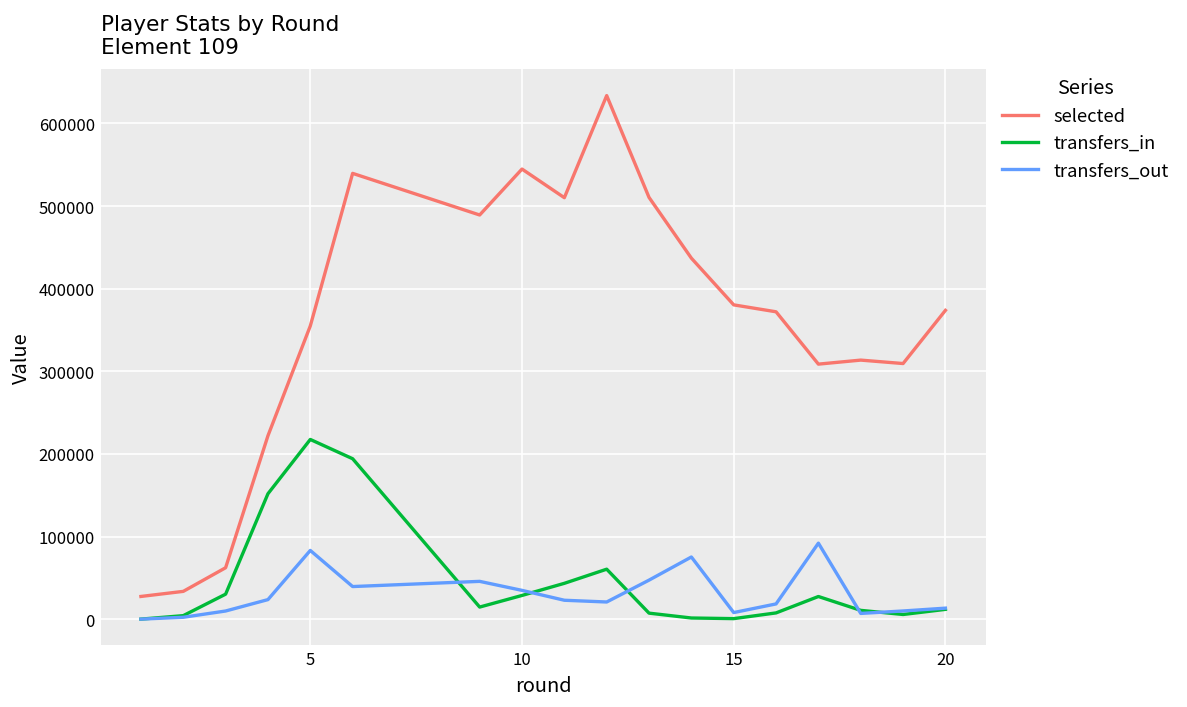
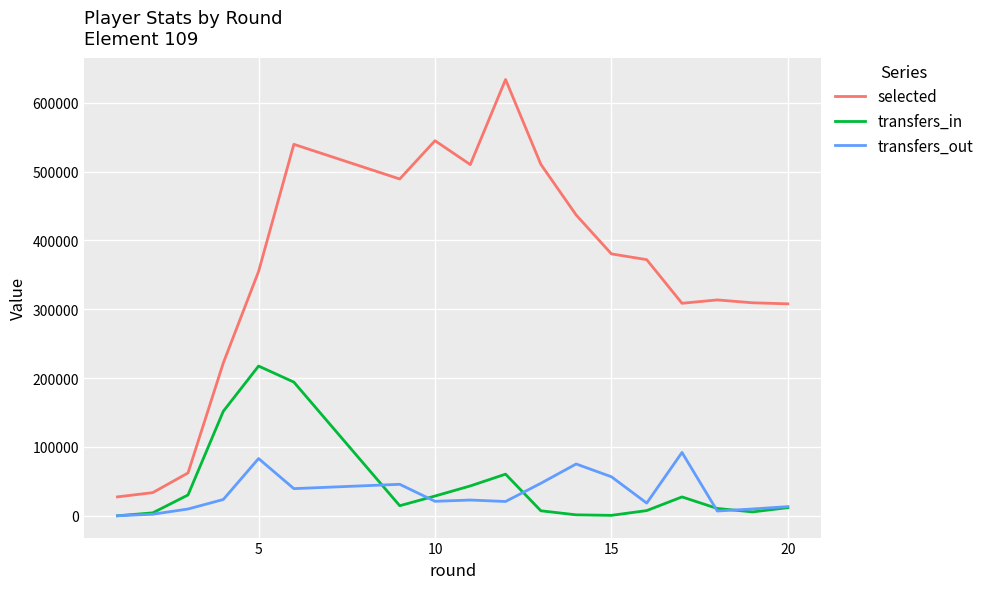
transfers_out, 10: 30000 -> 20000
transfers_out, 15: 10000 -> 60000
selected, 20: 370000 -> 310000
